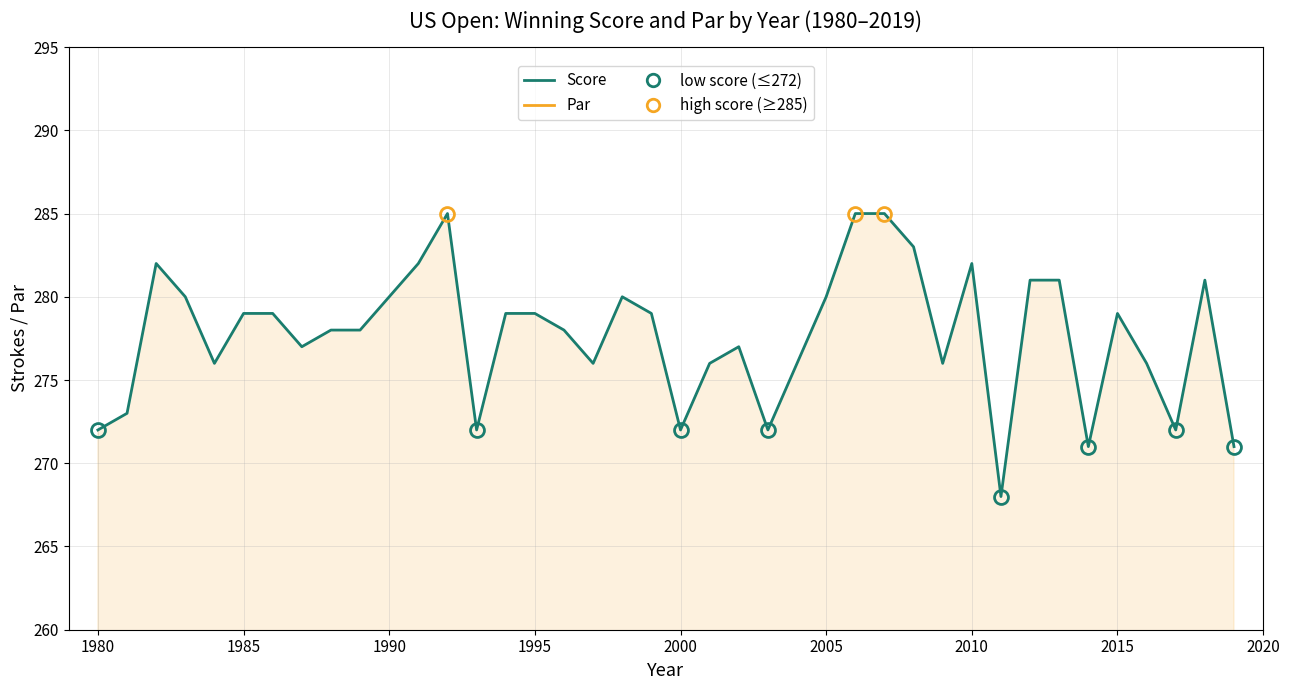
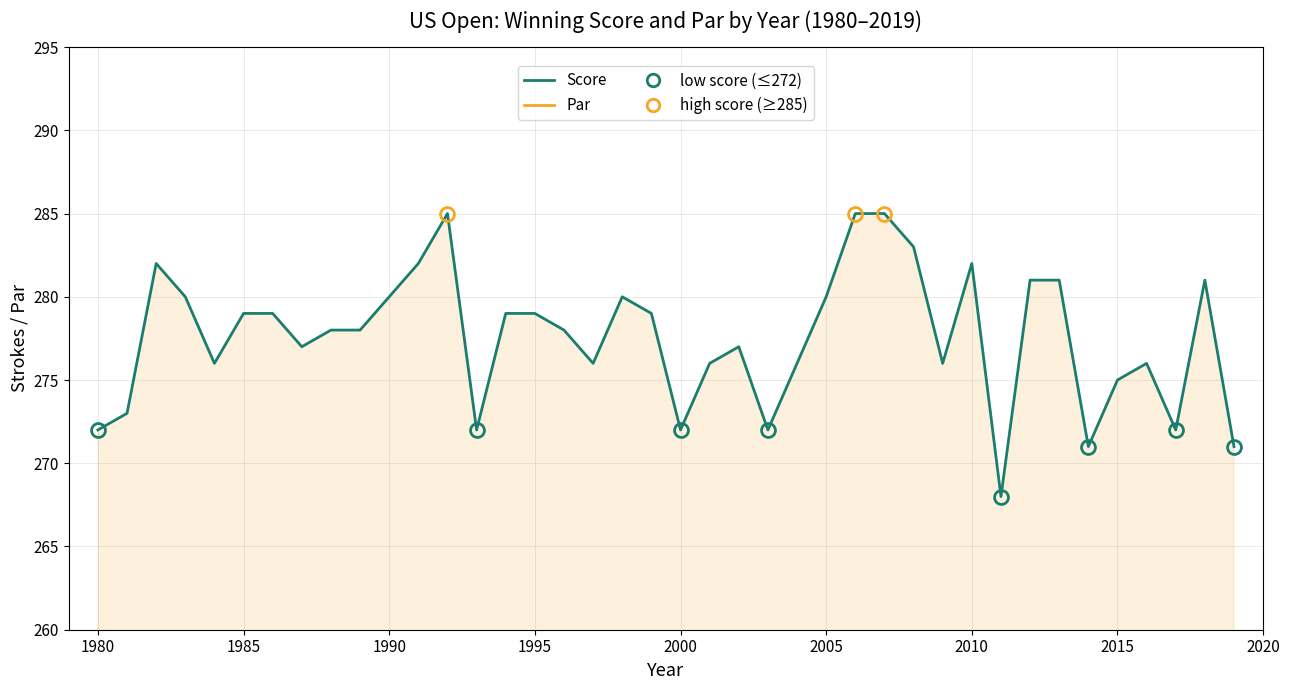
Score, 2015: 279 -> 275
